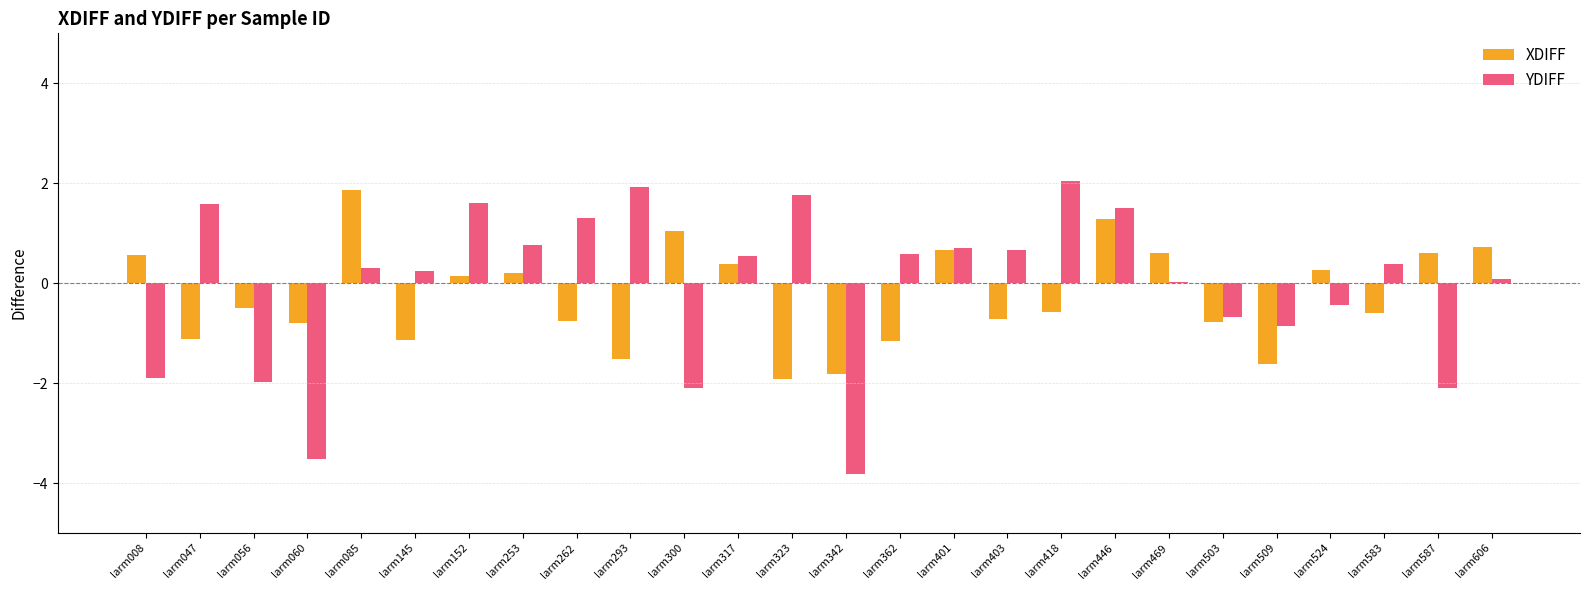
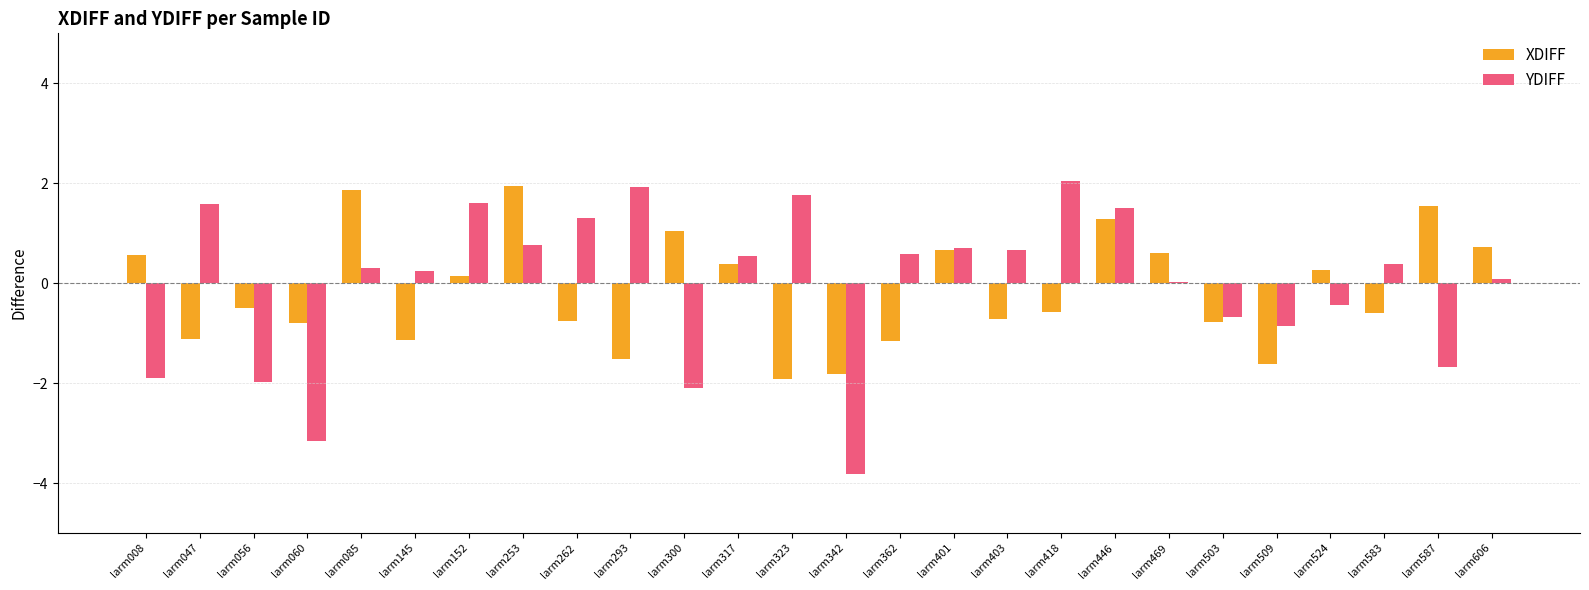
YDIFF, larm060: -3.5 -> -3.2
XDIFF, larm253: 0.2 -> 1.9
XDIFF, larm587: 0.6 -> 1.5
YDIFF, larm587: -2.1 -> -1.7
